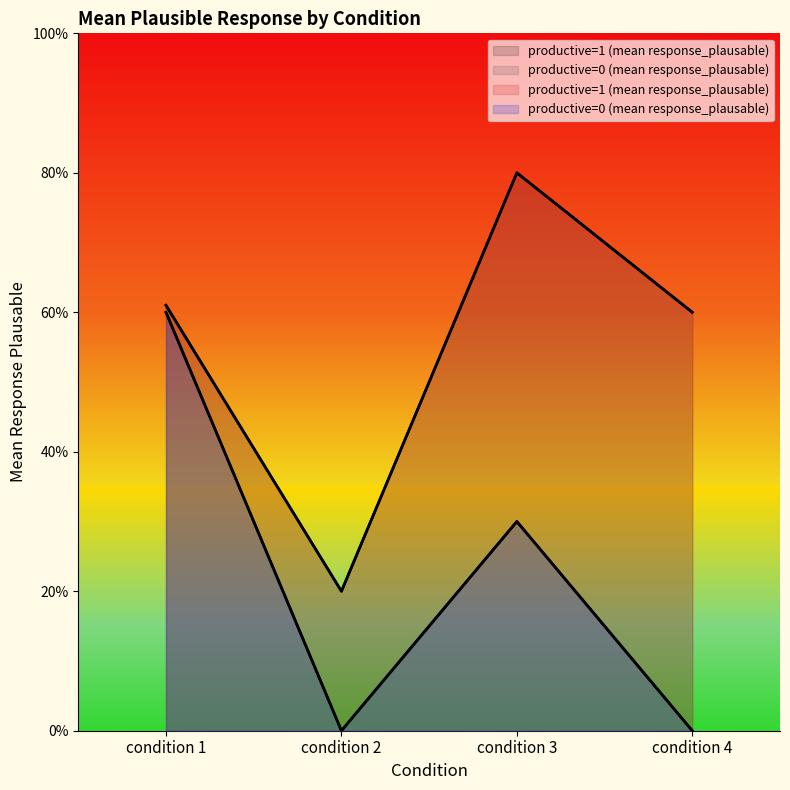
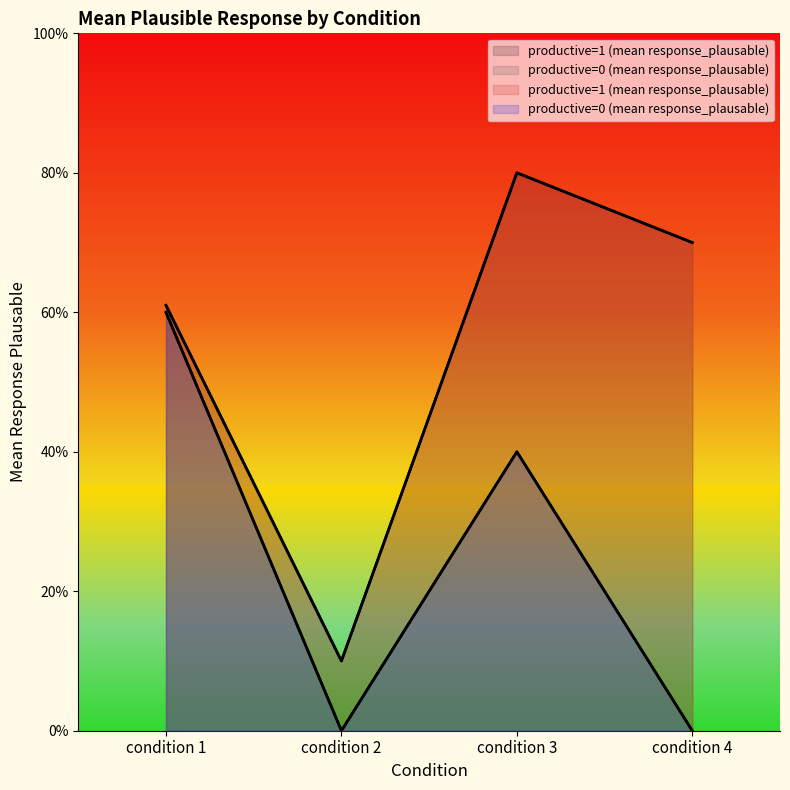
productive=1 (mean response_plausable), condition 2: 20% -> 10%
productive=0 (mean response_plausable), condition 3: 30% -> 40%
productive=1 (mean response_plausable), condition 4: 60% -> 70%
